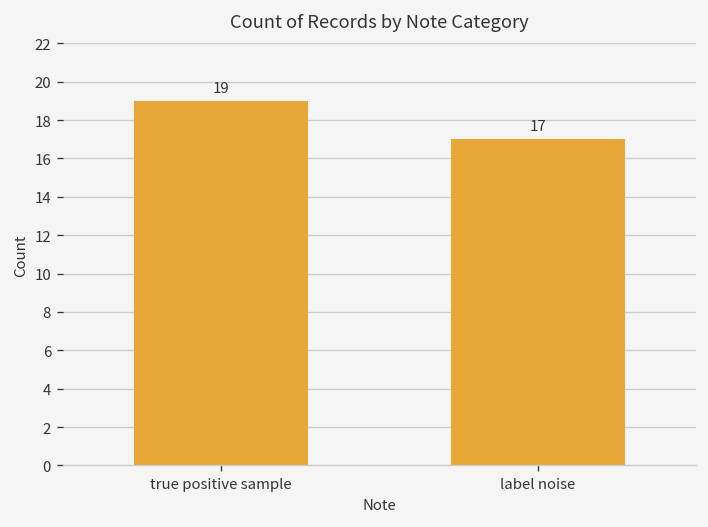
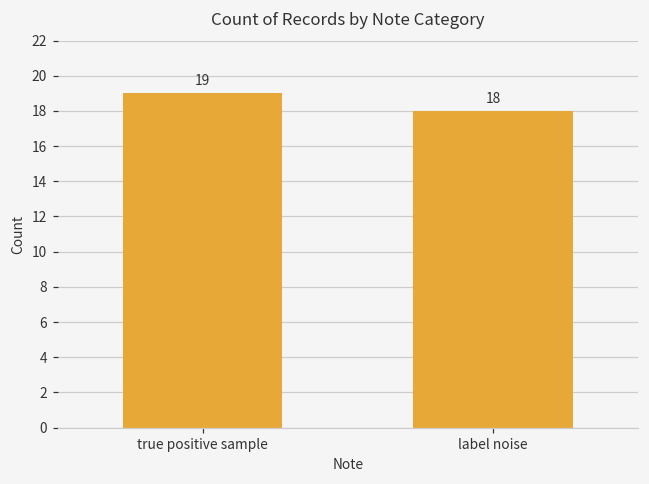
label noise: 17 -> 18
